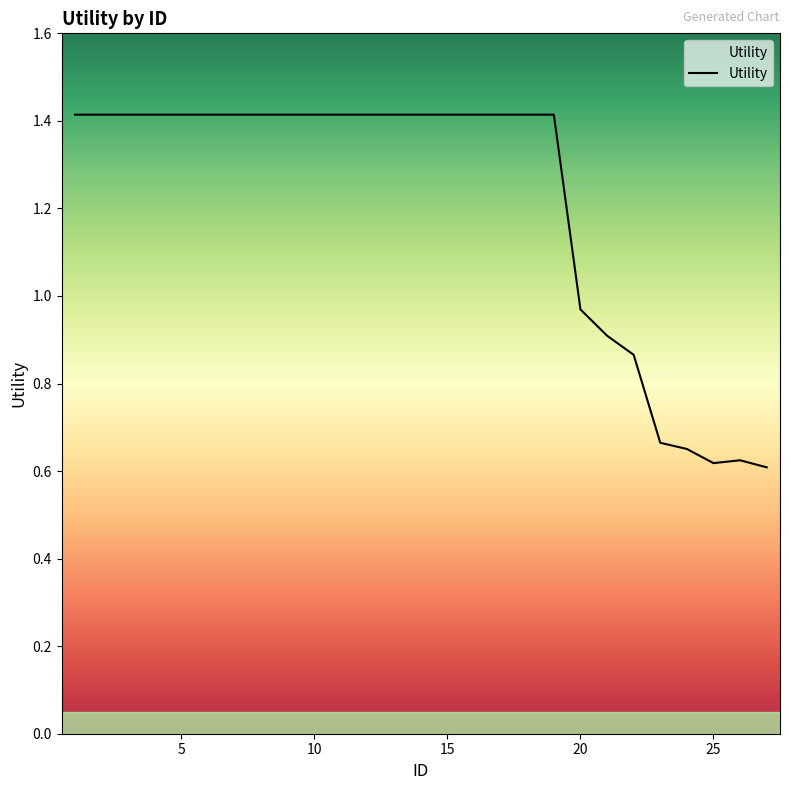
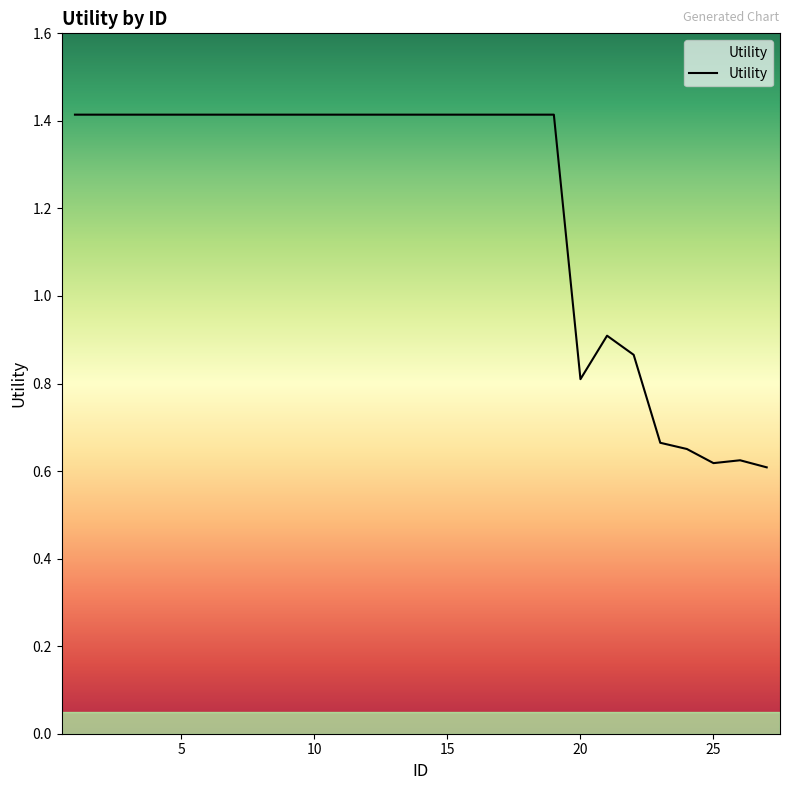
20: 0.97 -> 0.81
